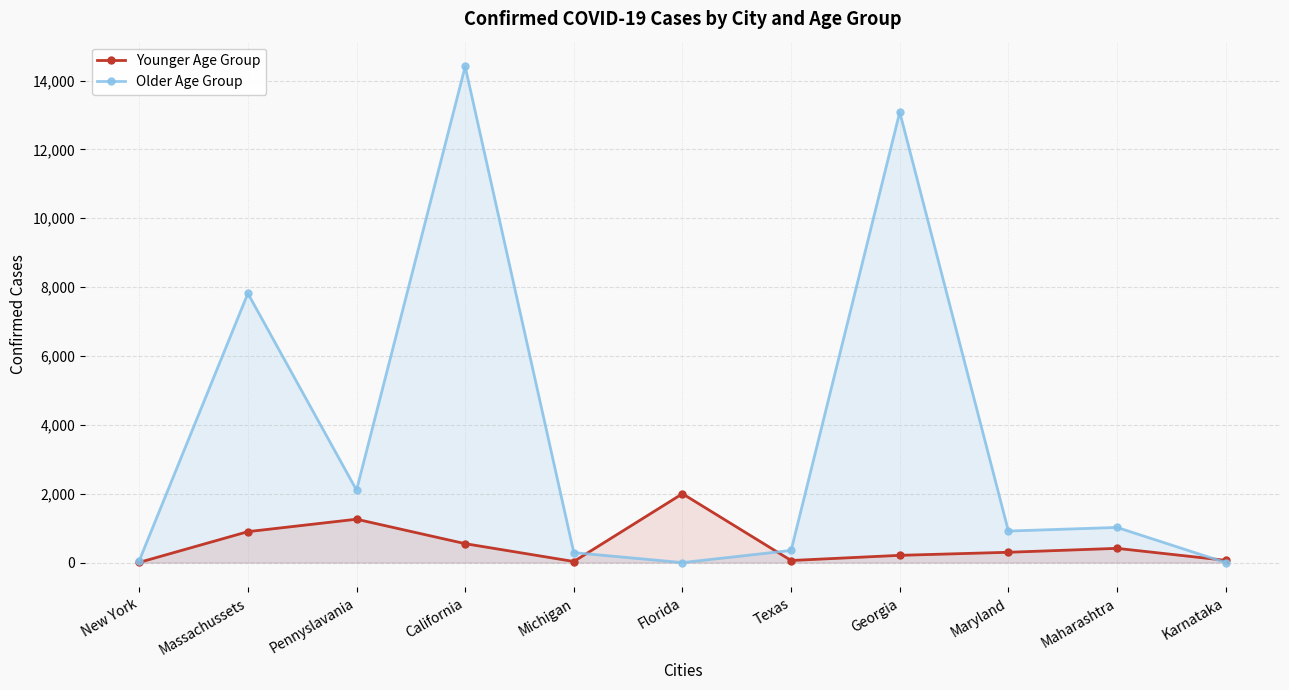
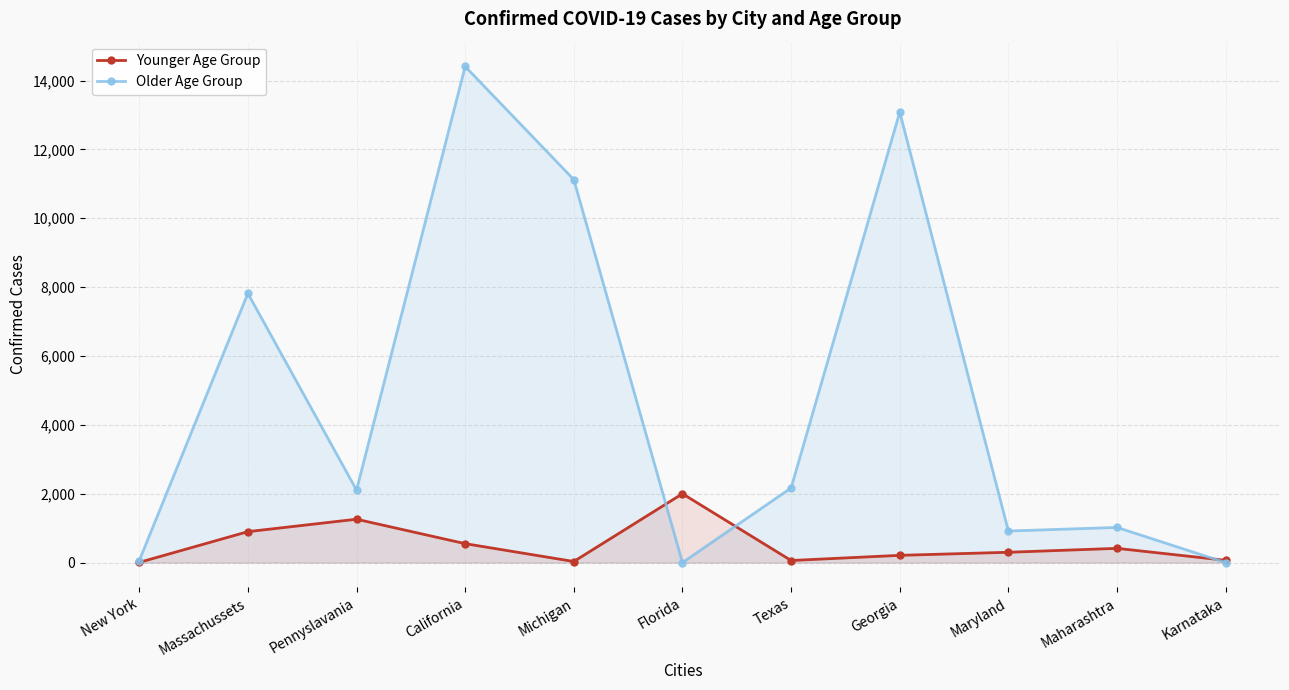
Older Age Group, Michigan: 300 -> 11,100
Older Age Group, Texas: 400 -> 2,200
